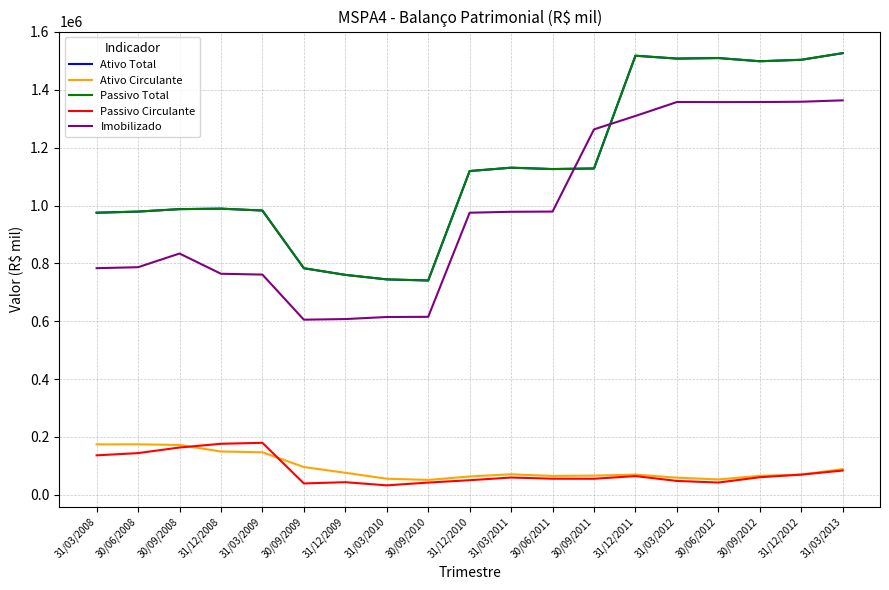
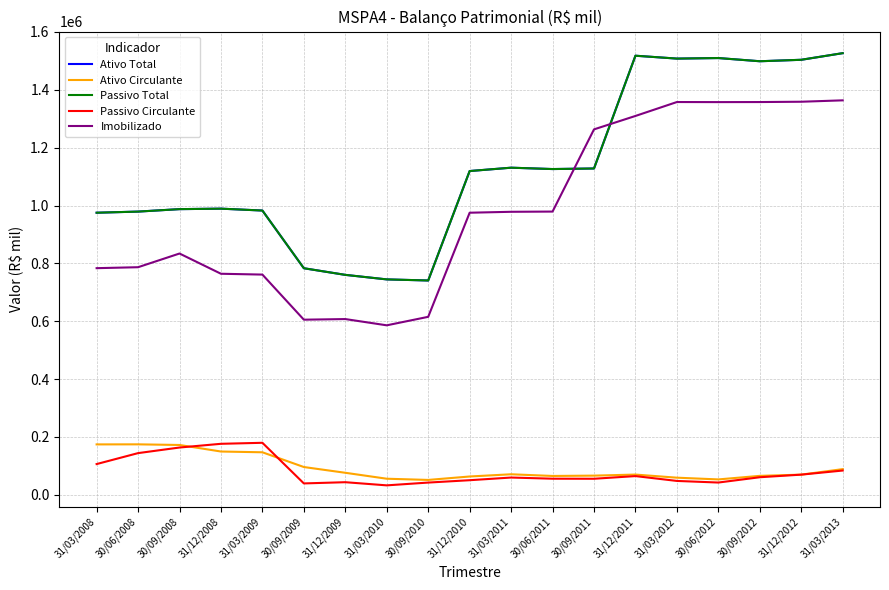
Passivo Circulante, 31/03/2008: 140000 -> 110000
Imobilizado, 31/03/2010: 610000 -> 590000
